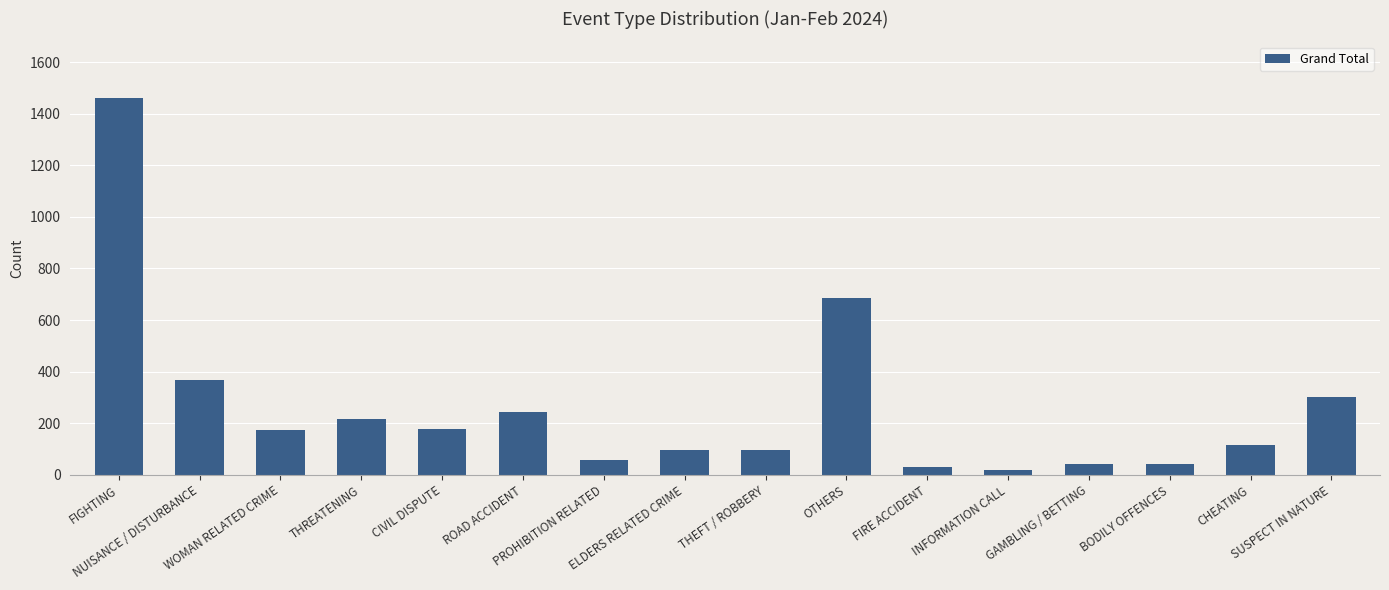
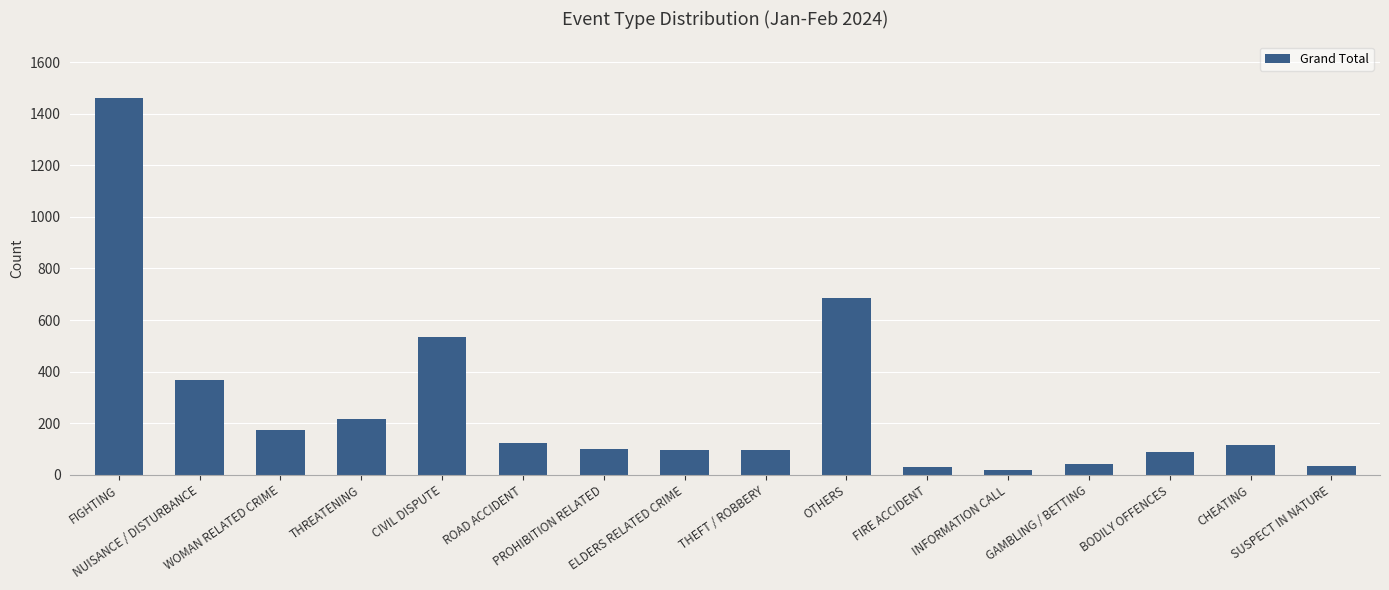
CIVIL DISPUTE: 180 -> 540
ROAD ACCIDENT: 240 -> 120
PROHIBITION RELATED: 60 -> 100
BODILY OFFENCES: 40 -> 90
SUSPECT IN NATURE: 300 -> 40
